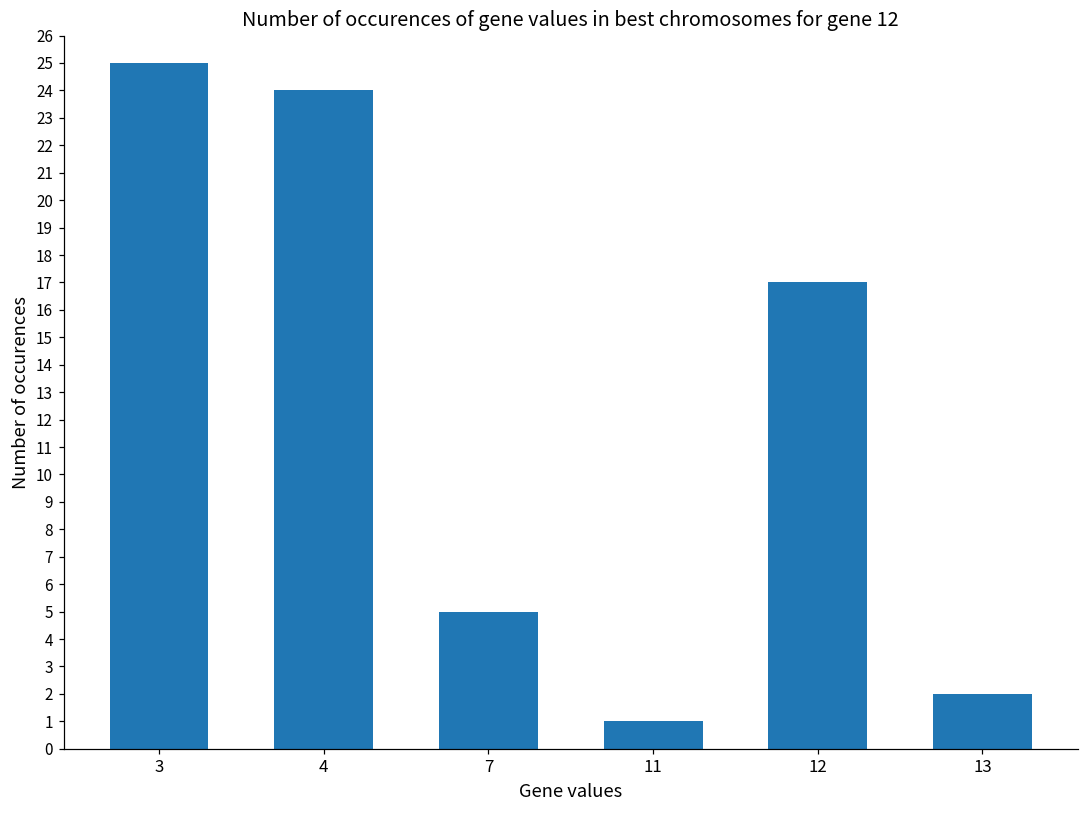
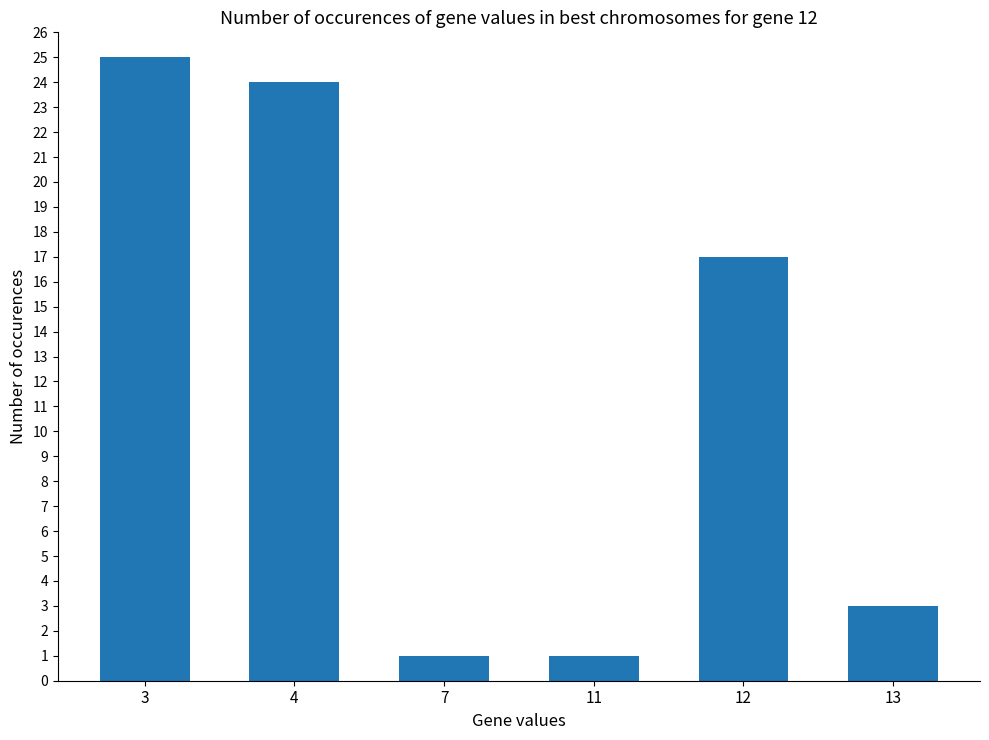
7: 5 -> 1
13: 2 -> 3
